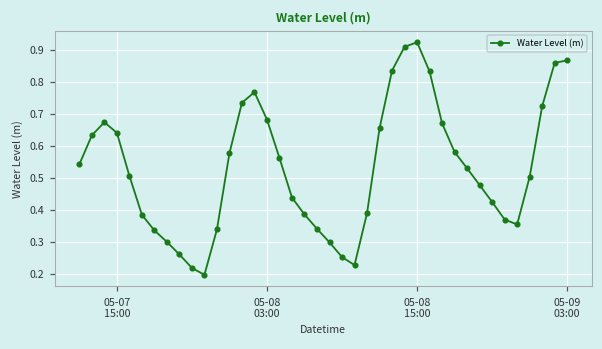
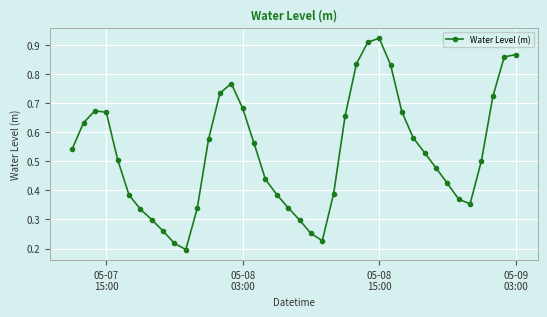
05-07 15:00: 0.64 -> 0.67
